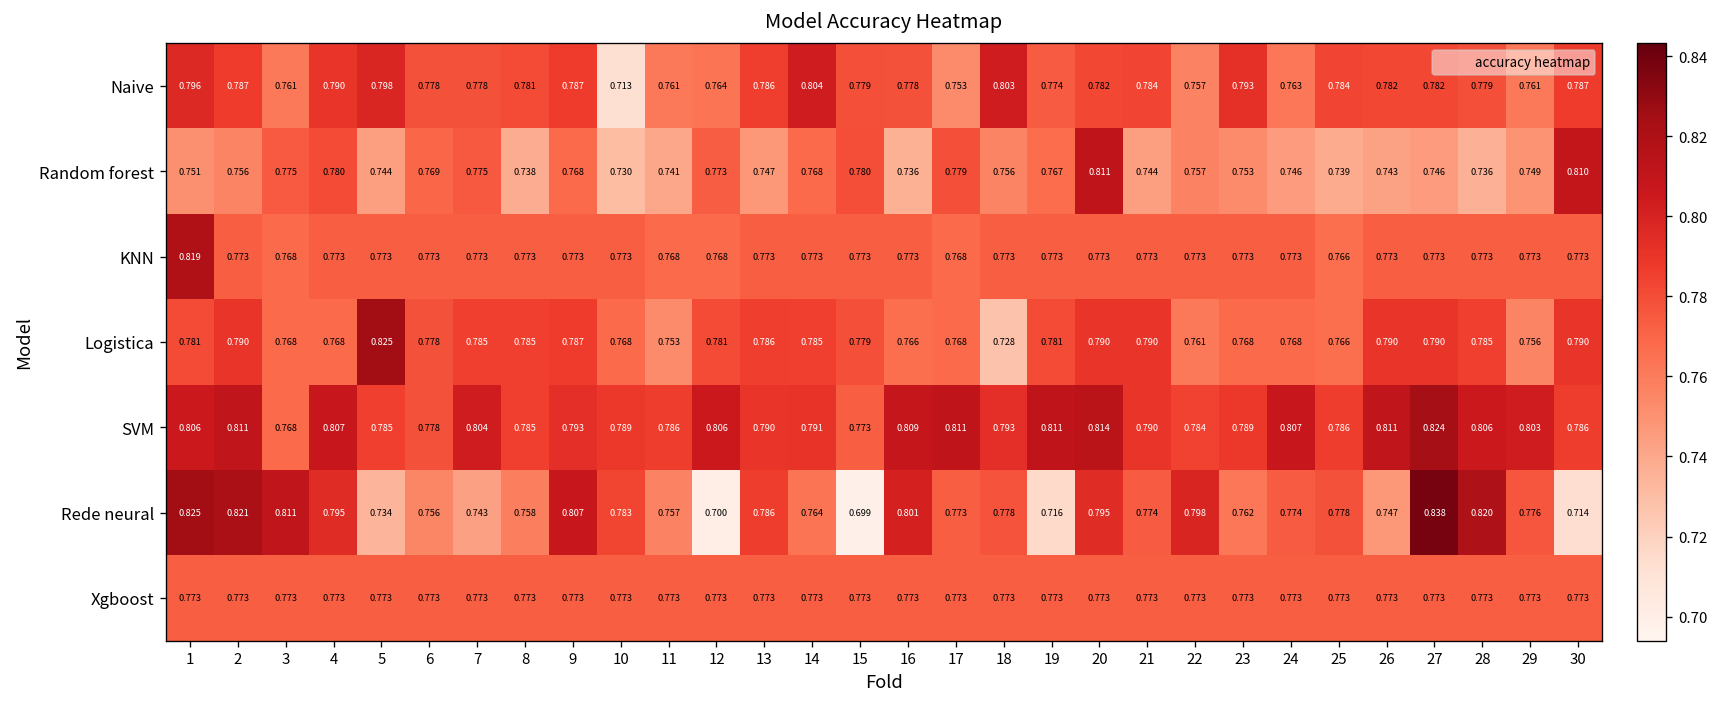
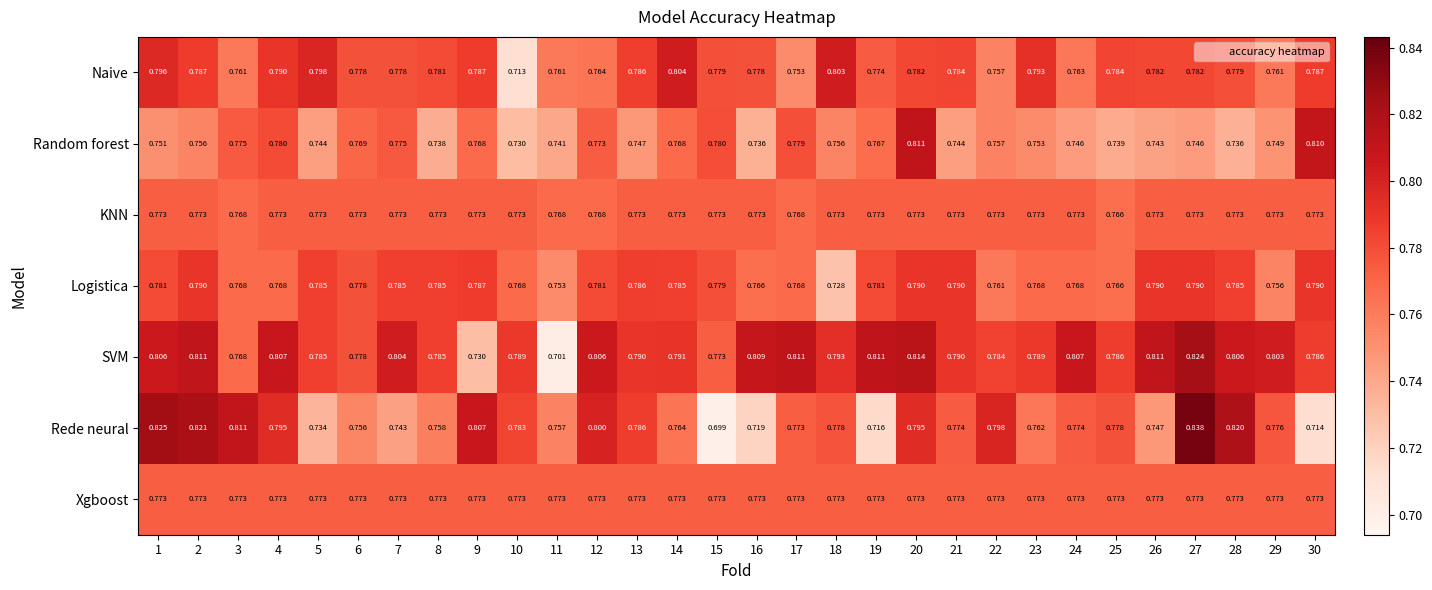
KNN, 1: 0.819 -> 0.773
Logistica, 5: 0.825 -> 0.785
SVM, 9: 0.793 -> 0.730
SVM, 11: 0.786 -> 0.701
Rede neural, 12: 0.700 -> 0.800
Rede neural, 16: 0.801 -> 0.719
